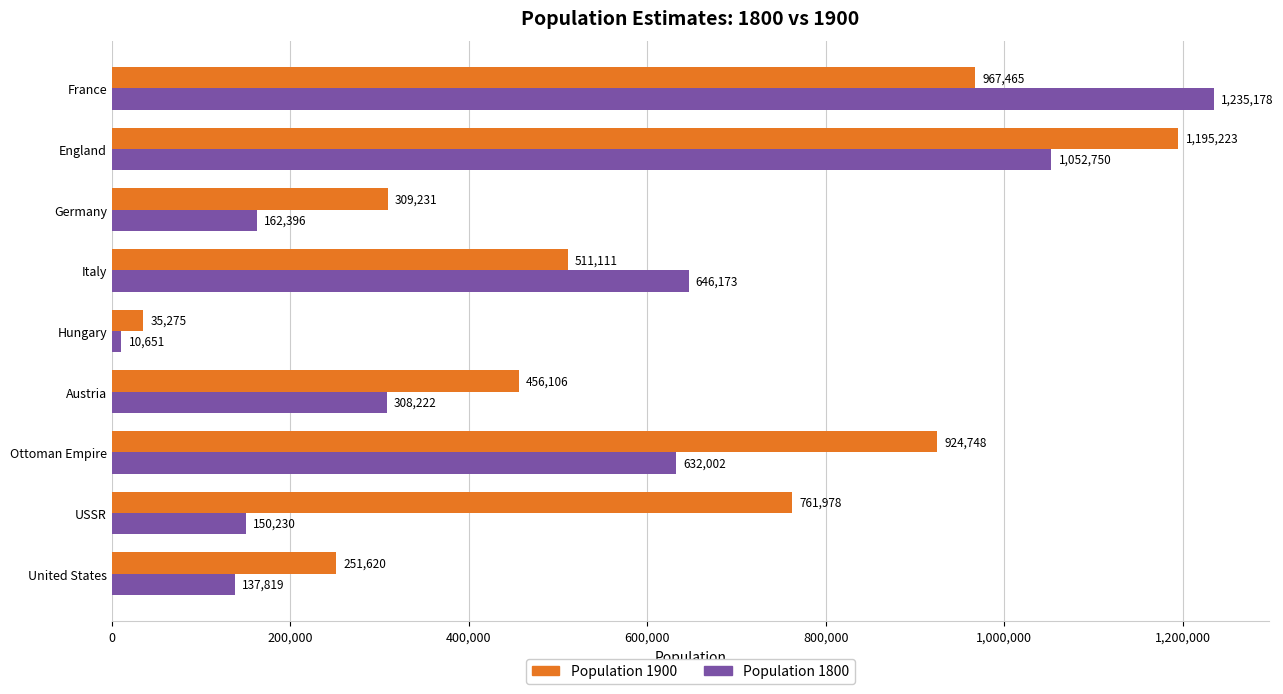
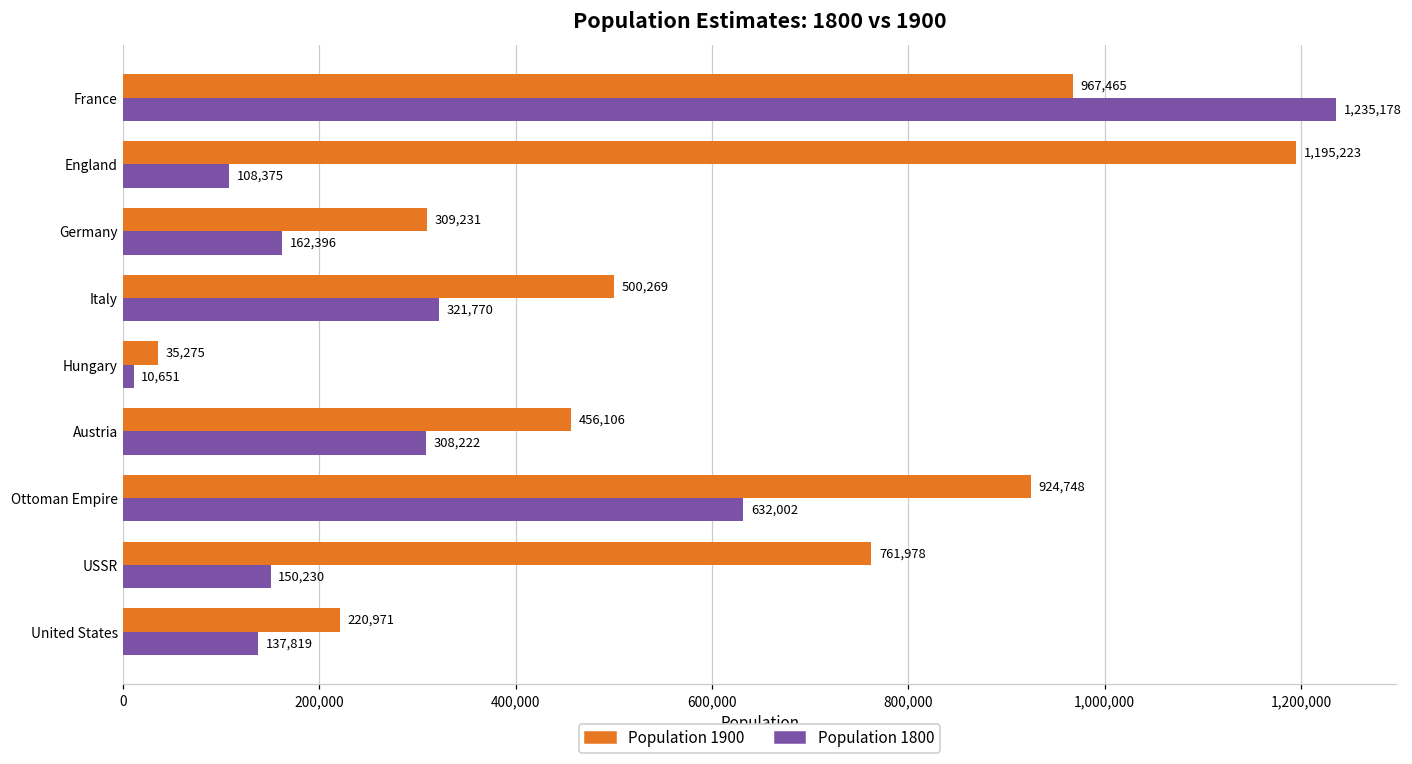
Population 1800, England: 1,052,750 -> 108,375
Population 1900, Italy: 511,111 -> 500,269
Population 1800, Italy: 646,173 -> 321,770
Population 1900, United States: 251,620 -> 220,971
